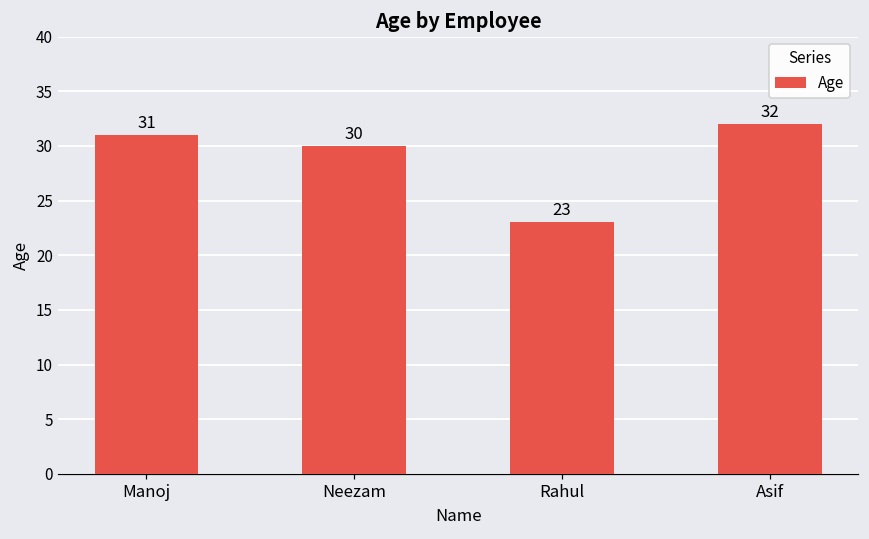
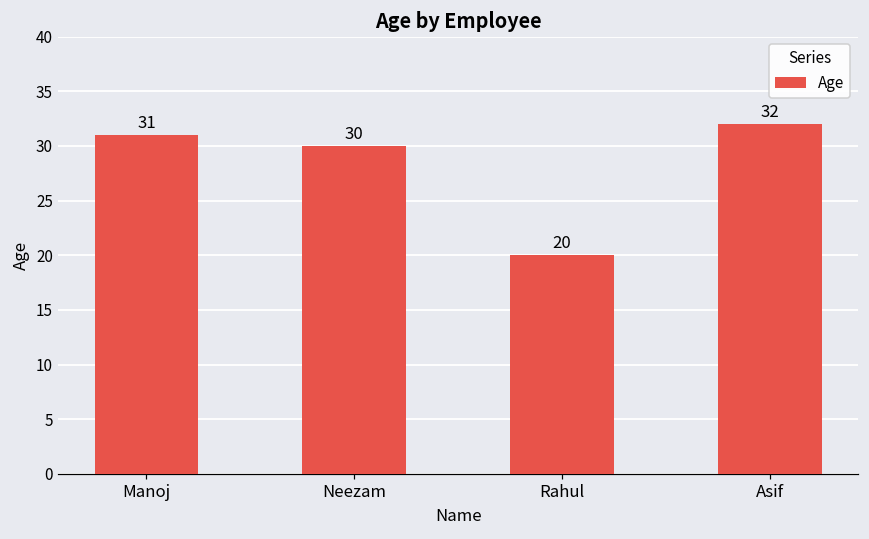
Rahul: 23 -> 20
